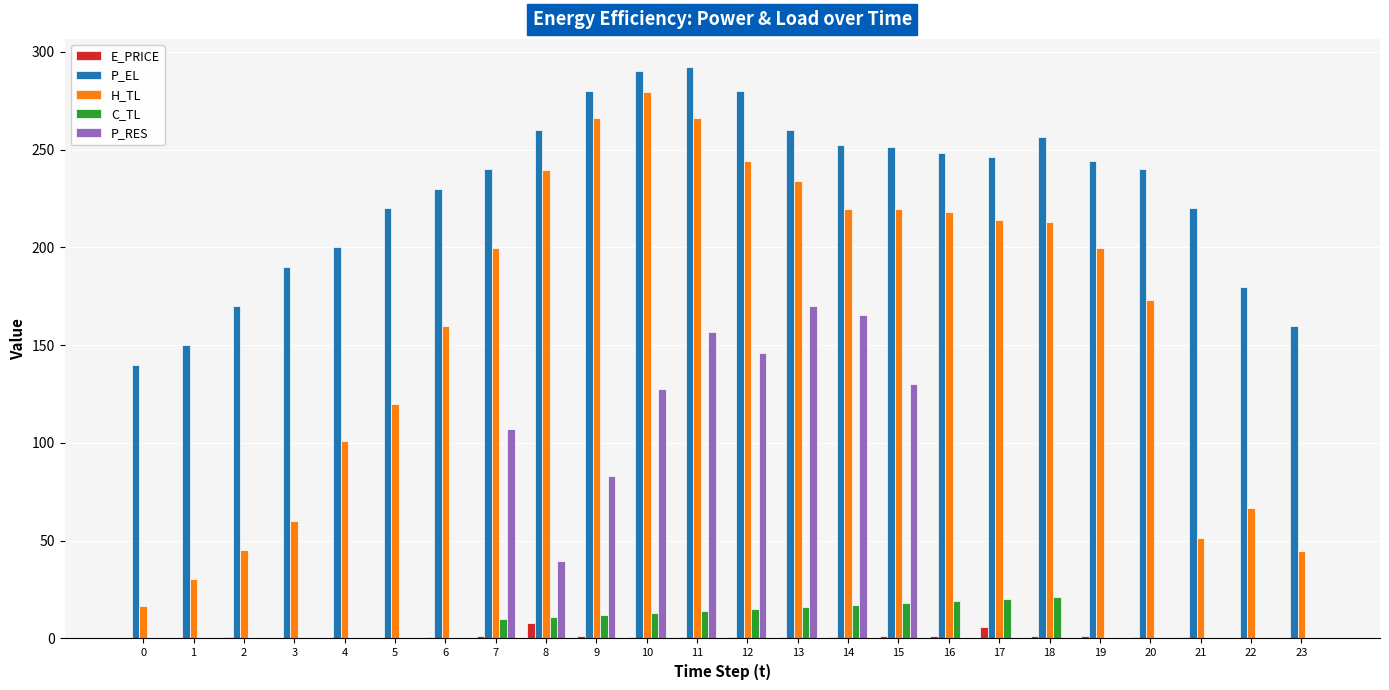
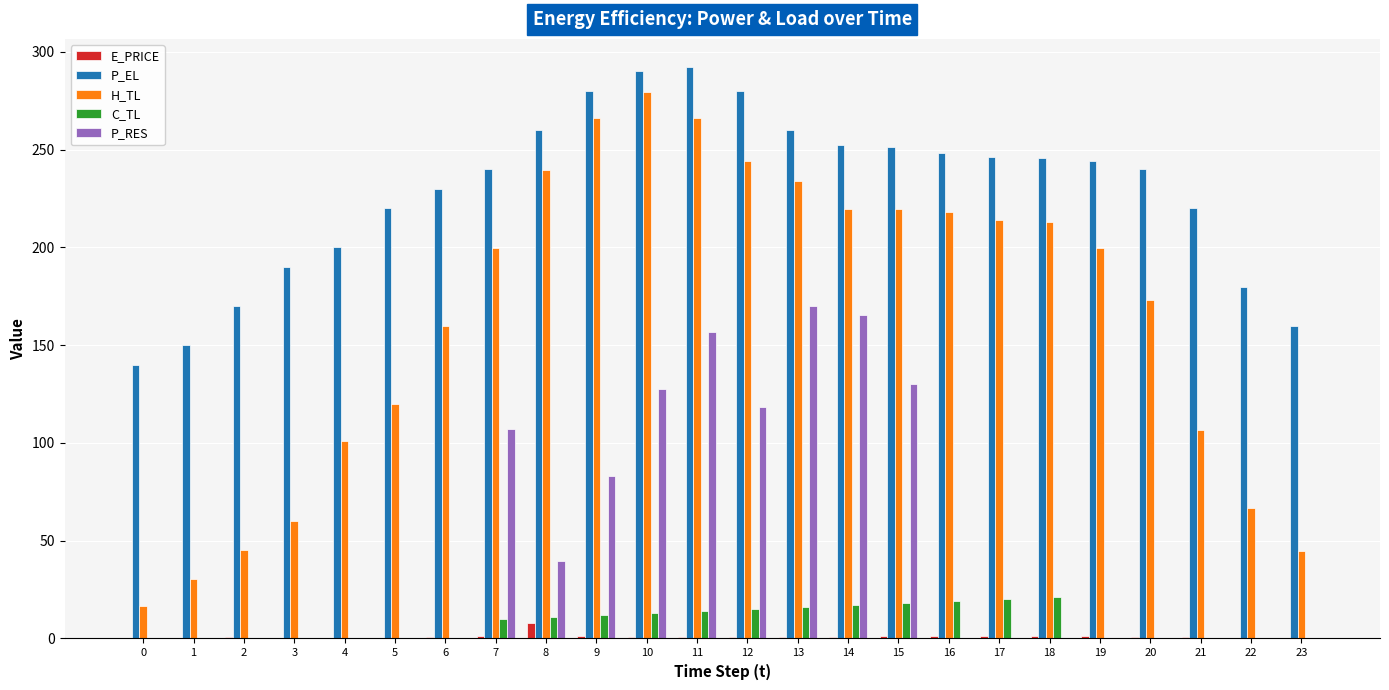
P_RES, 12: 146 -> 118
E_PRICE, 17: 6 -> 1
P_EL, 18: 256 -> 246
H_TL, 21: 52 -> 106
